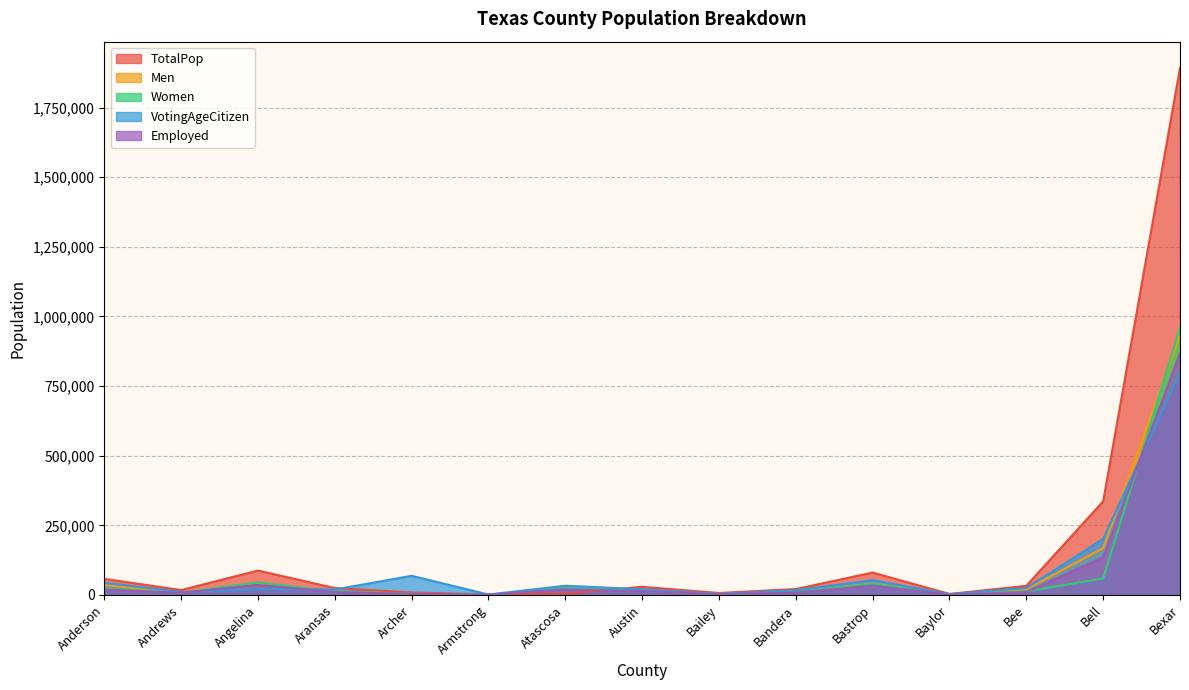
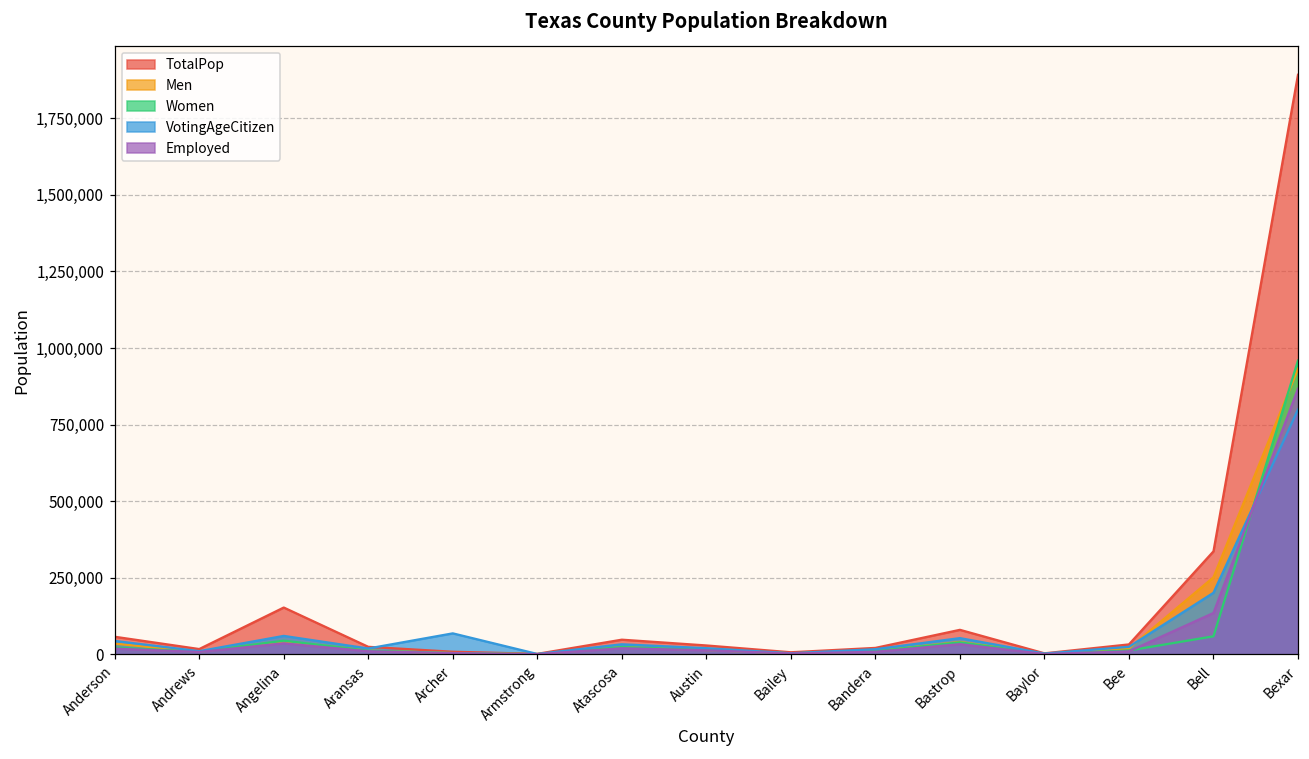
TotalPop, Angelina: 90,000 -> 150,000
VotingAgeCitizen, Angelina: 20,000 -> 60,000
TotalPop, Atascosa: 0 -> 50,000
Men, Bell: 170,000 -> 250,000
